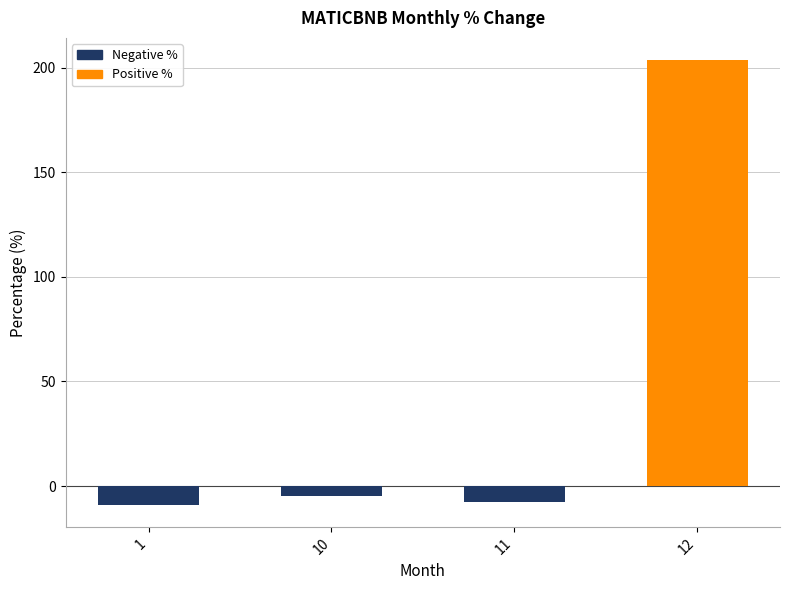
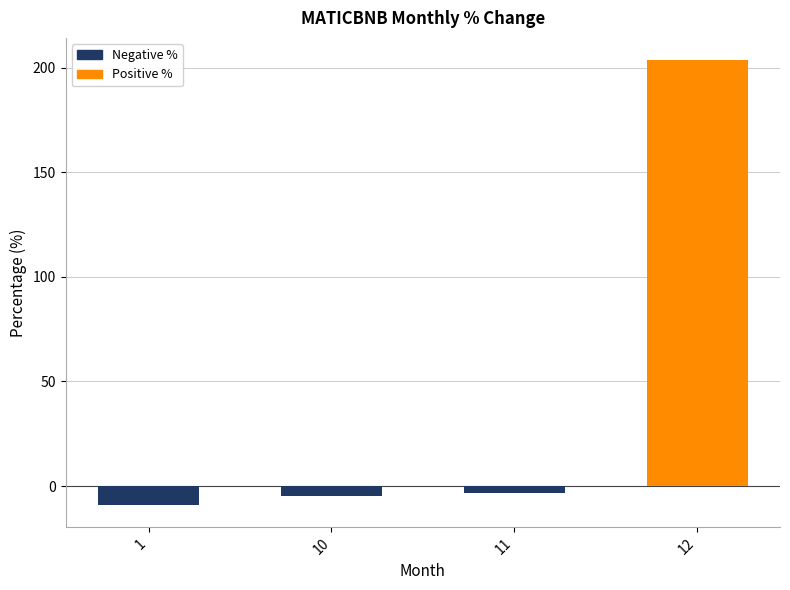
11: -8 -> -3
